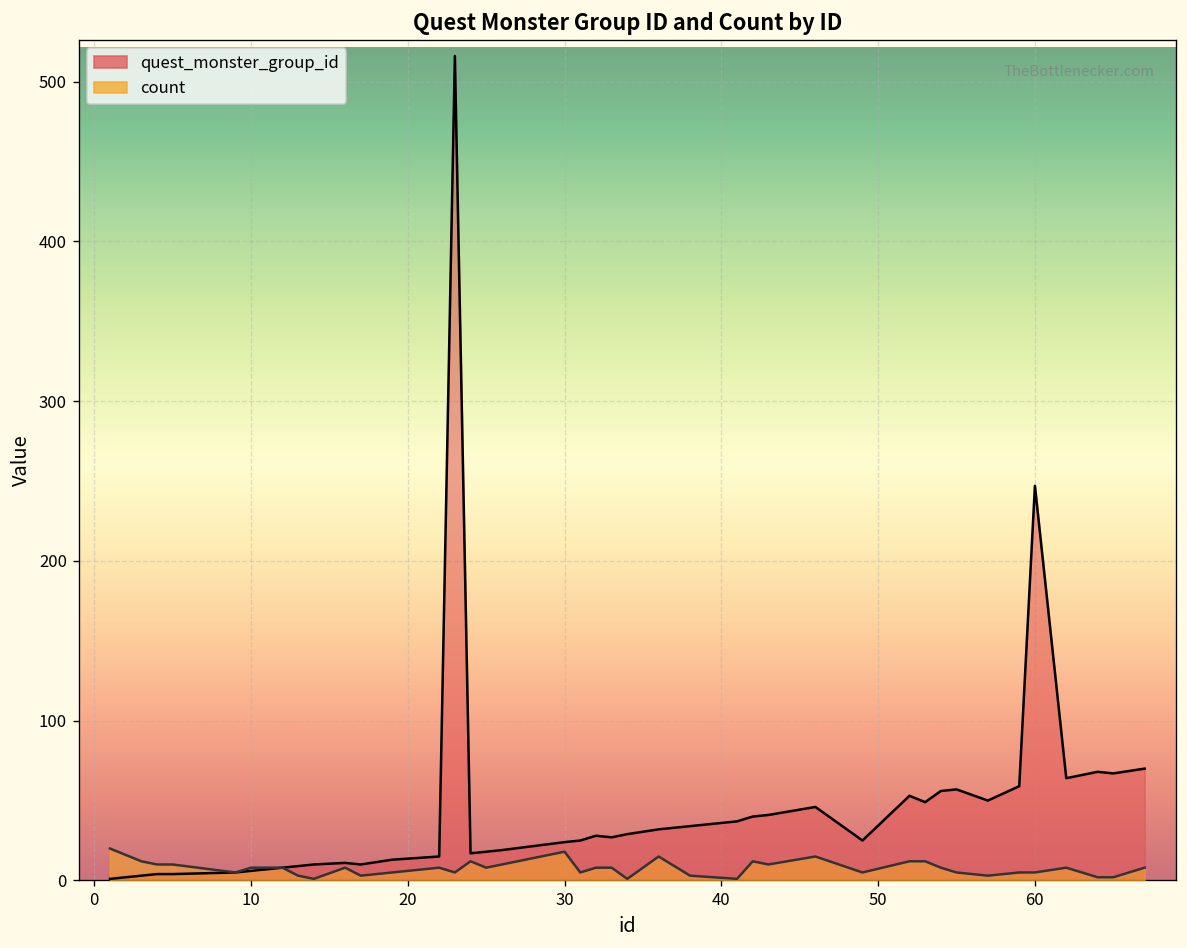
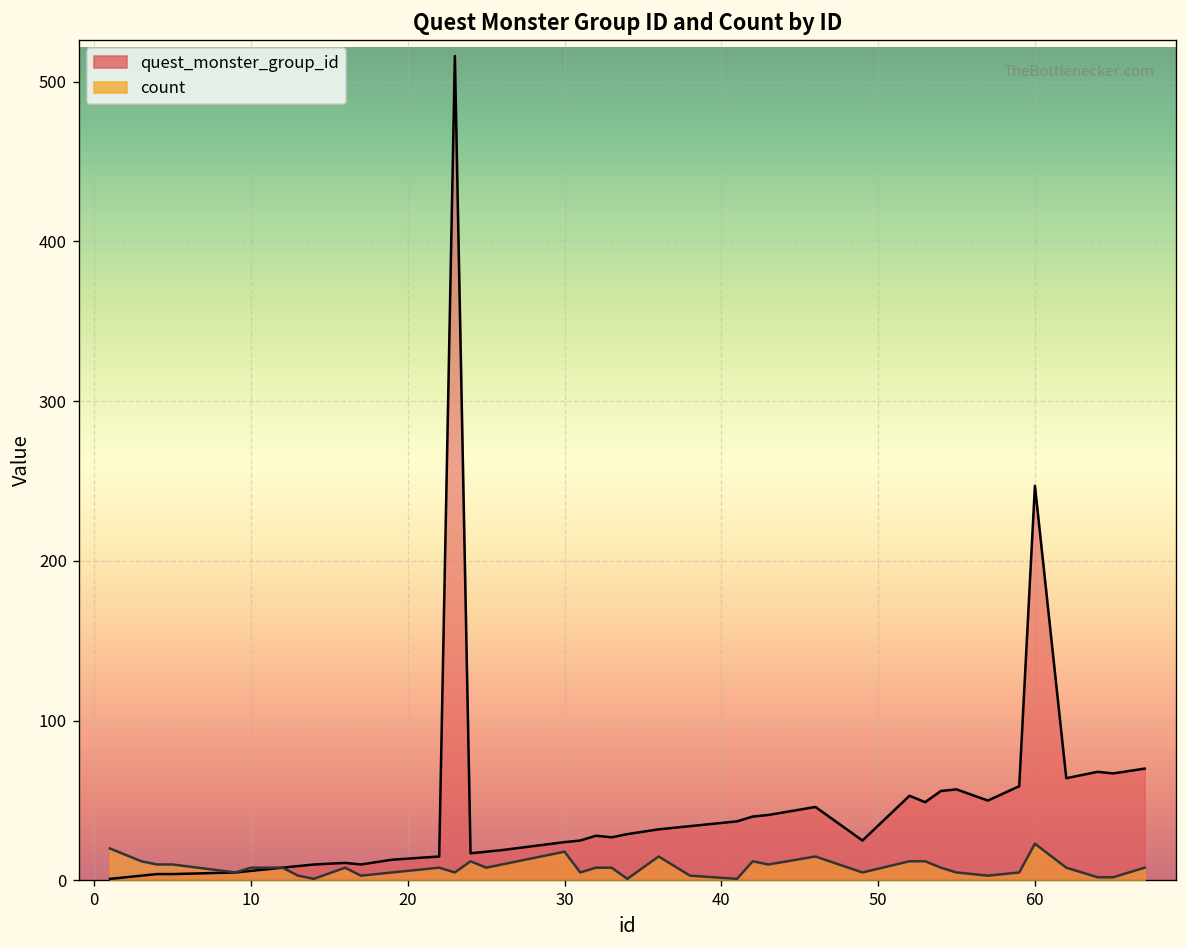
count, 60: 5 -> 23
